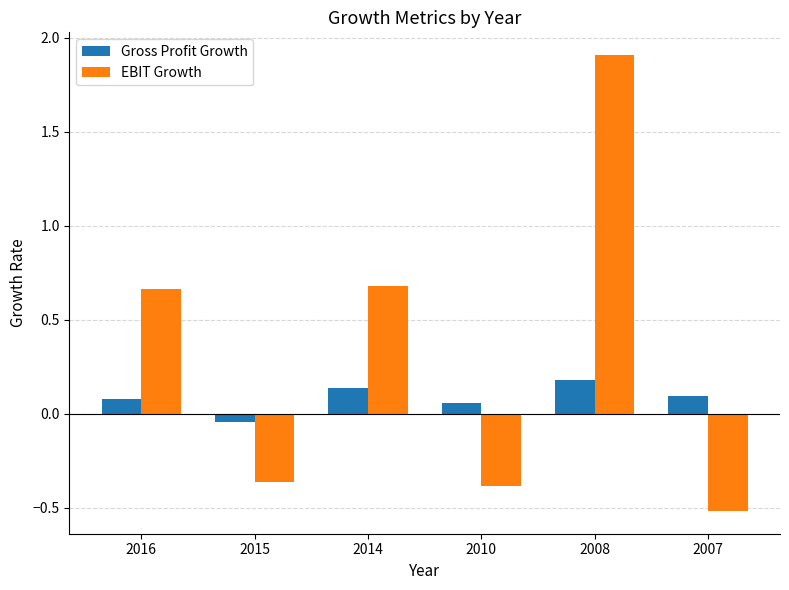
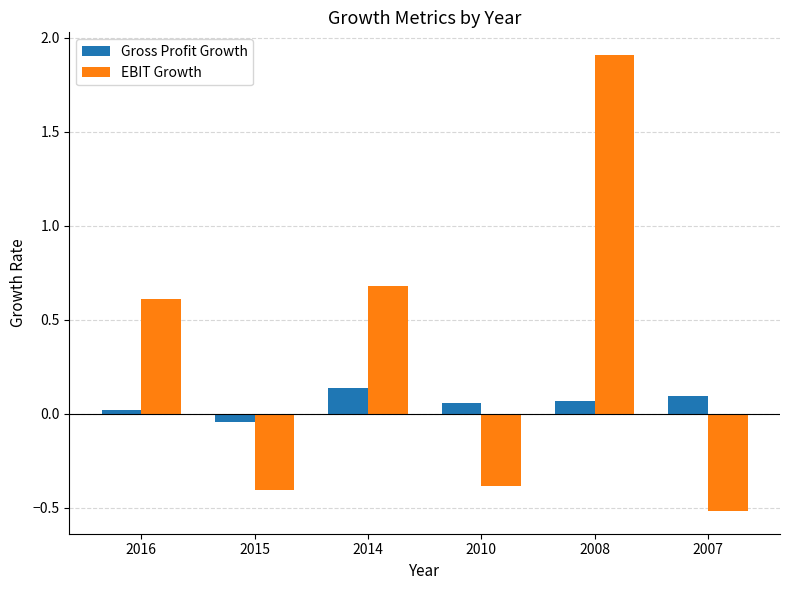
Gross Profit Growth, 2016: 0.08 -> 0.02
EBIT Growth, 2016: 0.66 -> 0.61
EBIT Growth, 2015: -0.36 -> -0.41
Gross Profit Growth, 2008: 0.18 -> 0.07
